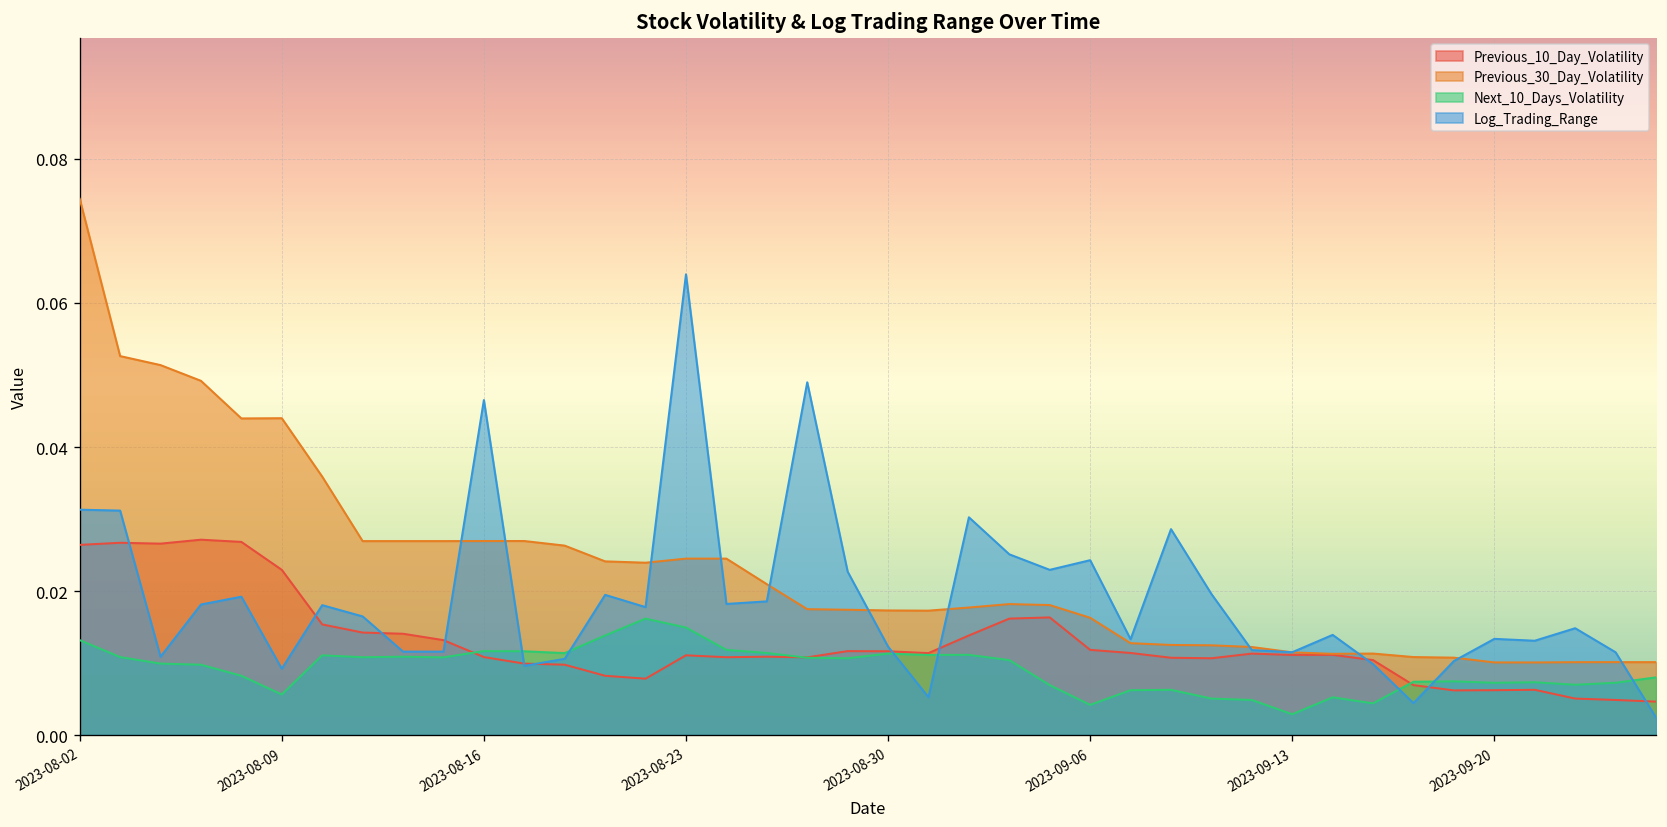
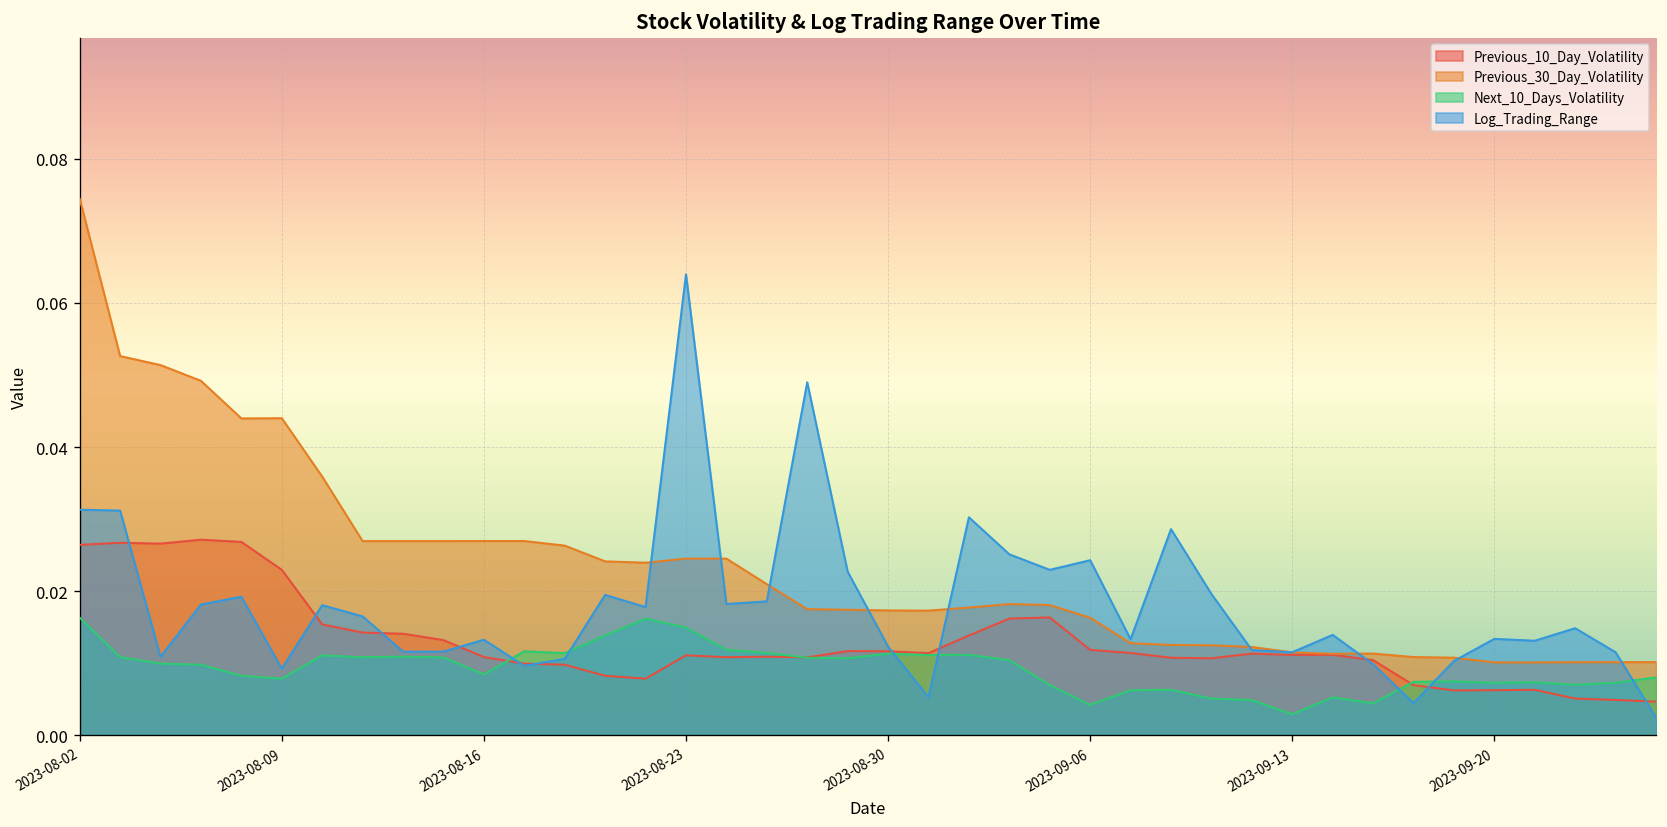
Next_10_Days_Volatility, 2023-08-02: 0.013 -> 0.016
Next_10_Days_Volatility, 2023-08-09: 0.006 -> 0.008
Next_10_Days_Volatility, 2023-08-16: 0.012 -> 0.008
Log_Trading_Range, 2023-08-16: 0.047 -> 0.013
